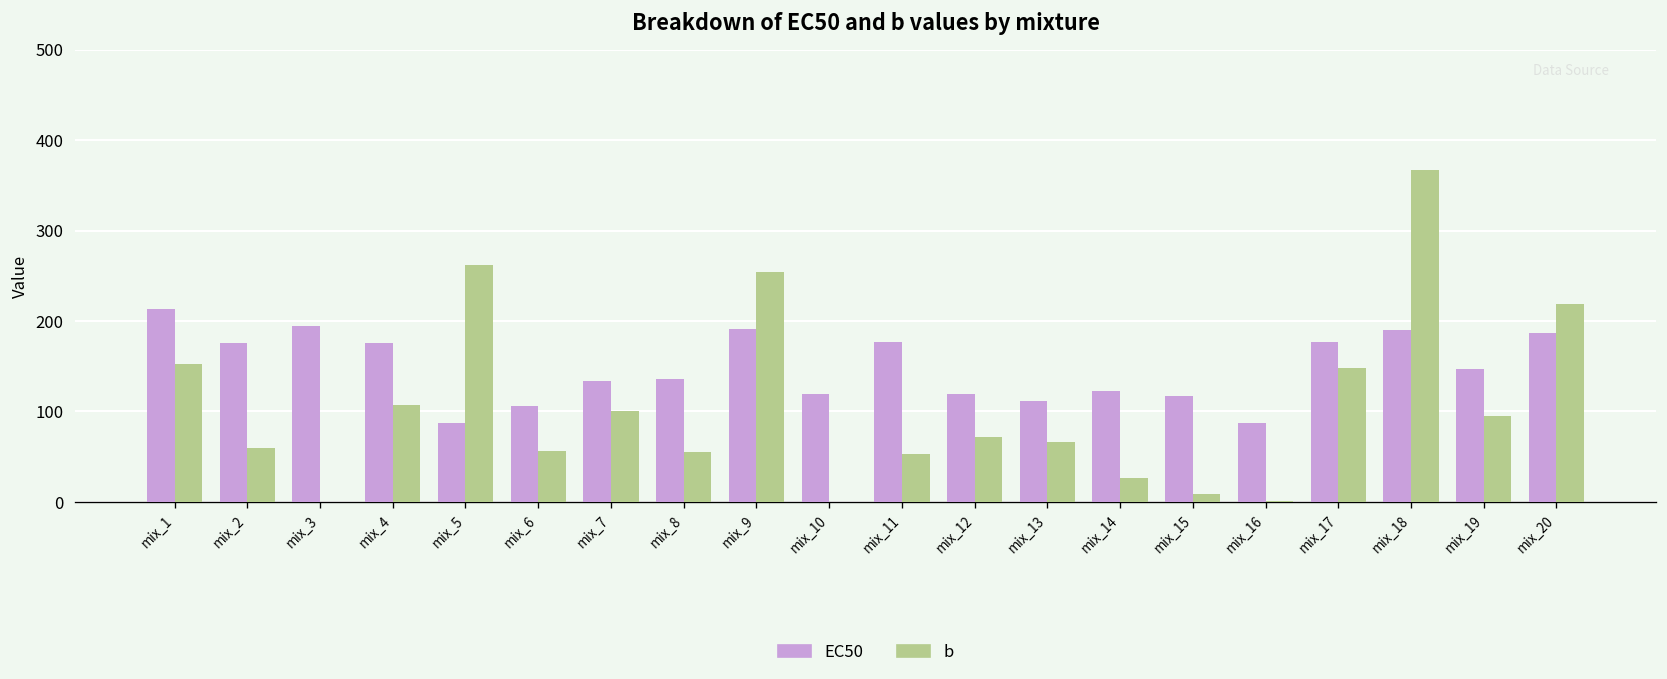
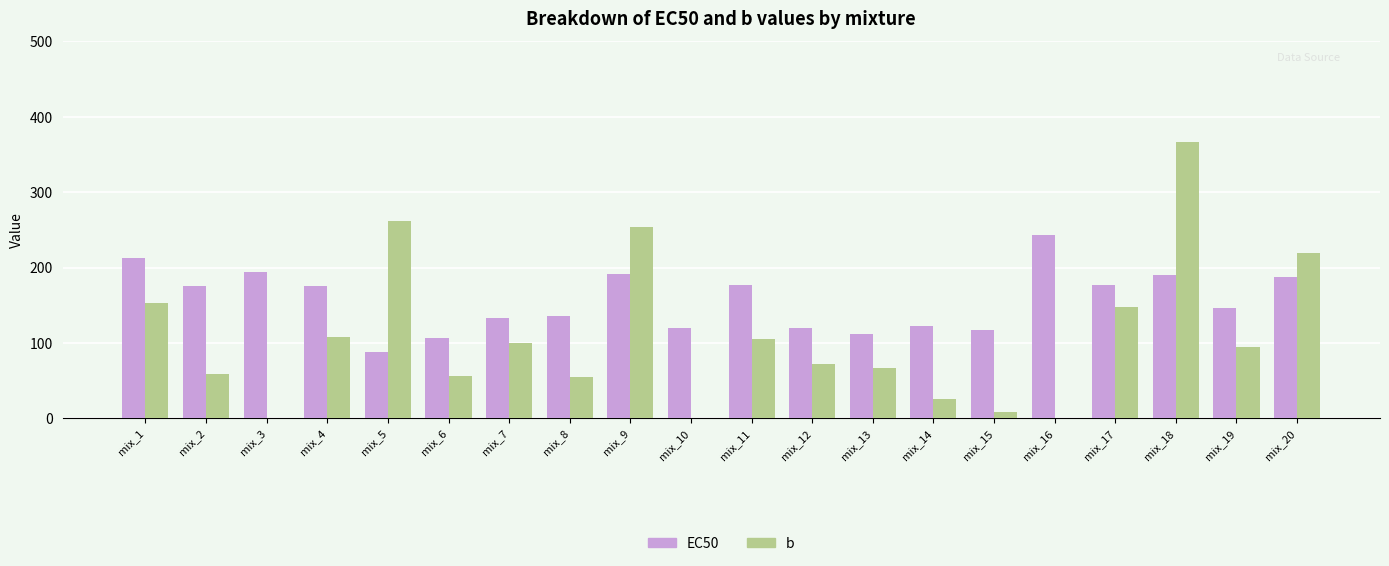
b, mix_11: 50 -> 110
EC50, mix_16: 90 -> 240
